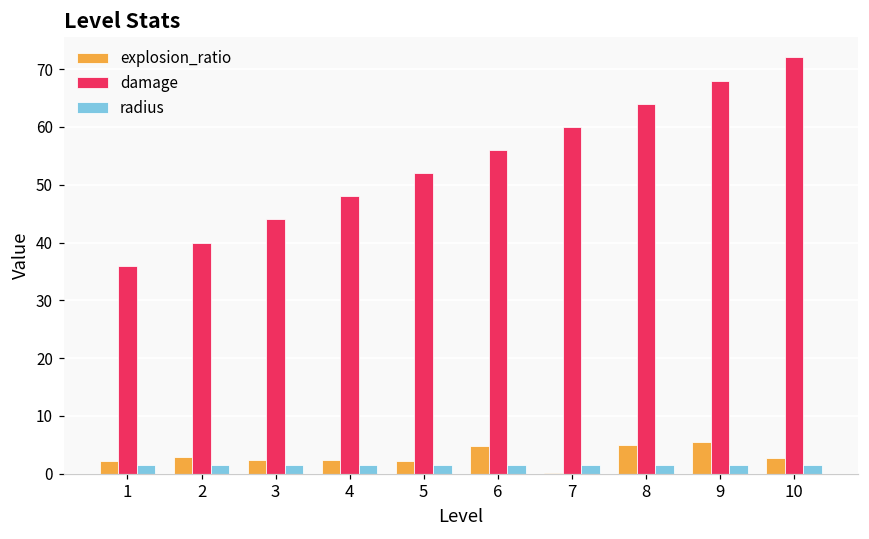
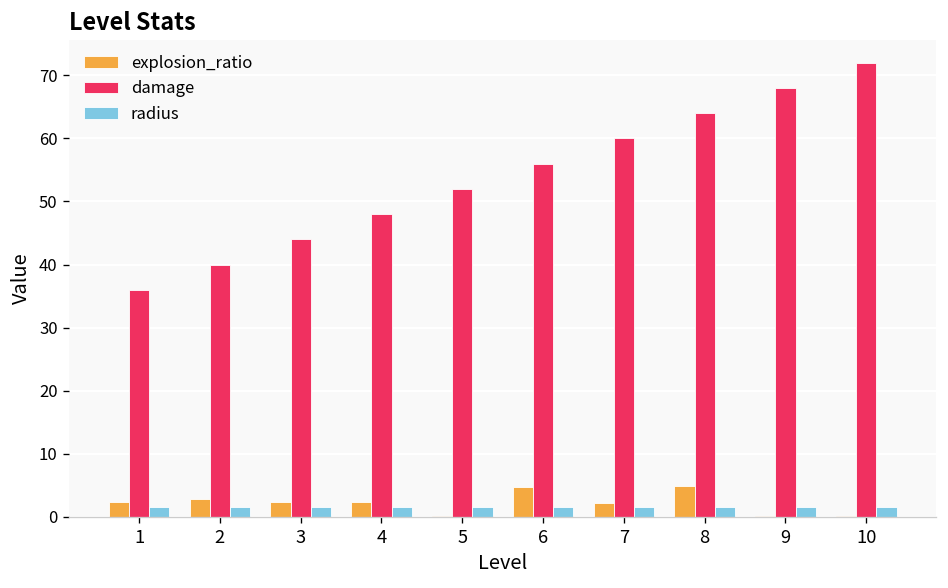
explosion_ratio, 5: 2 -> 0
explosion_ratio, 7: 0 -> 2
explosion_ratio, 9: 6 -> 0
explosion_ratio, 10: 3 -> 0
